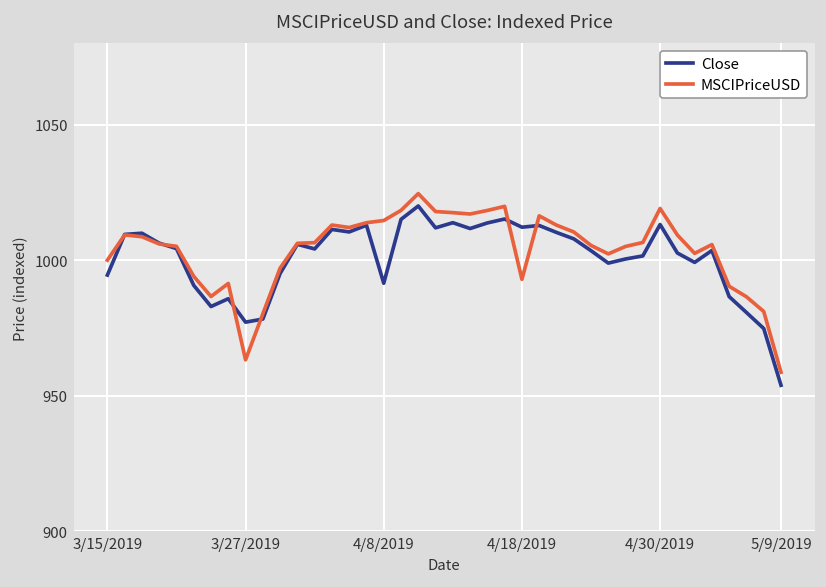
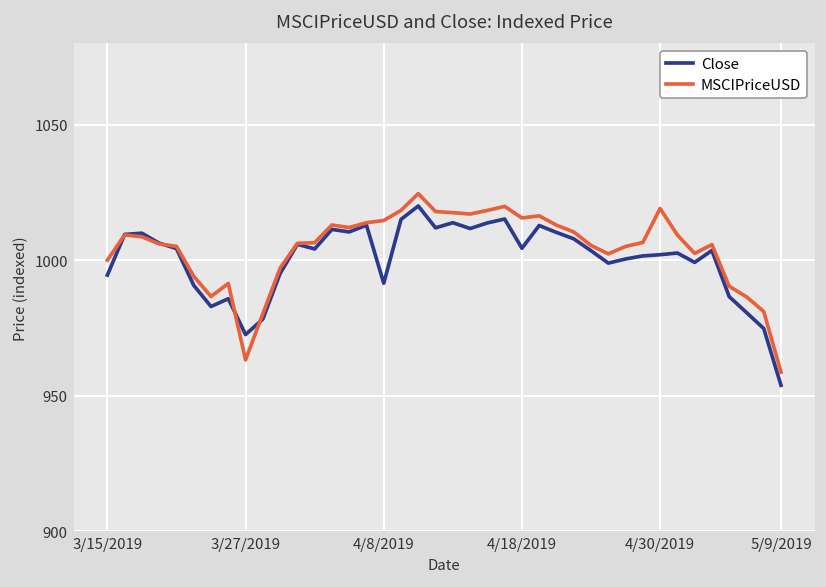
Close, 3/27/2019: 977 -> 973
Close, 4/18/2019: 1012 -> 1004
MSCIPriceUSD, 4/18/2019: 993 -> 1016
Close, 4/30/2019: 1013 -> 1002
